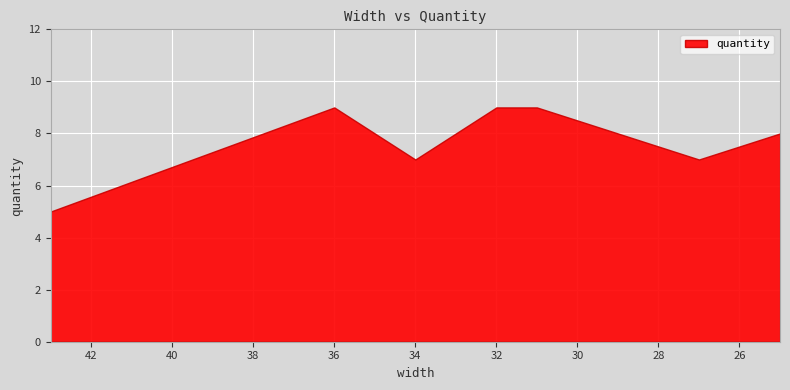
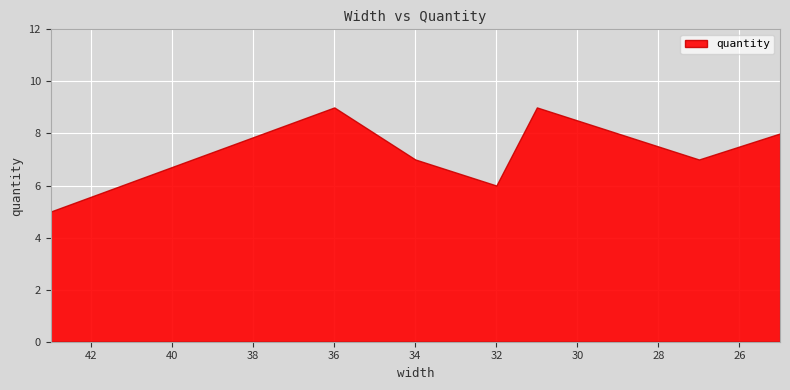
32: 9 -> 6
